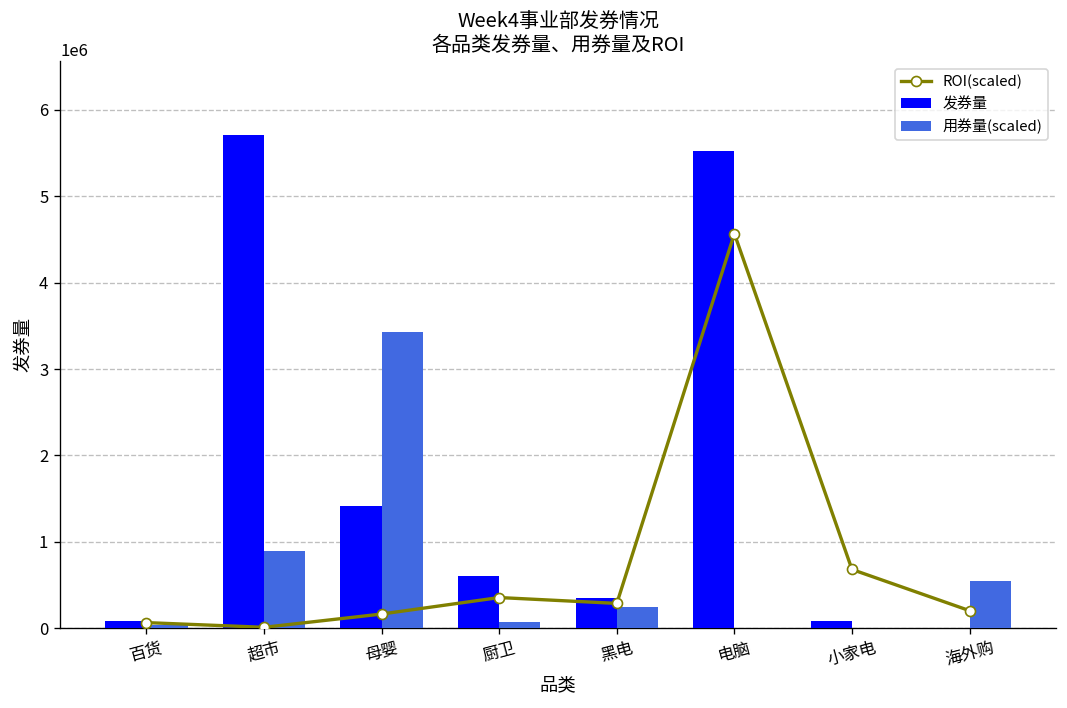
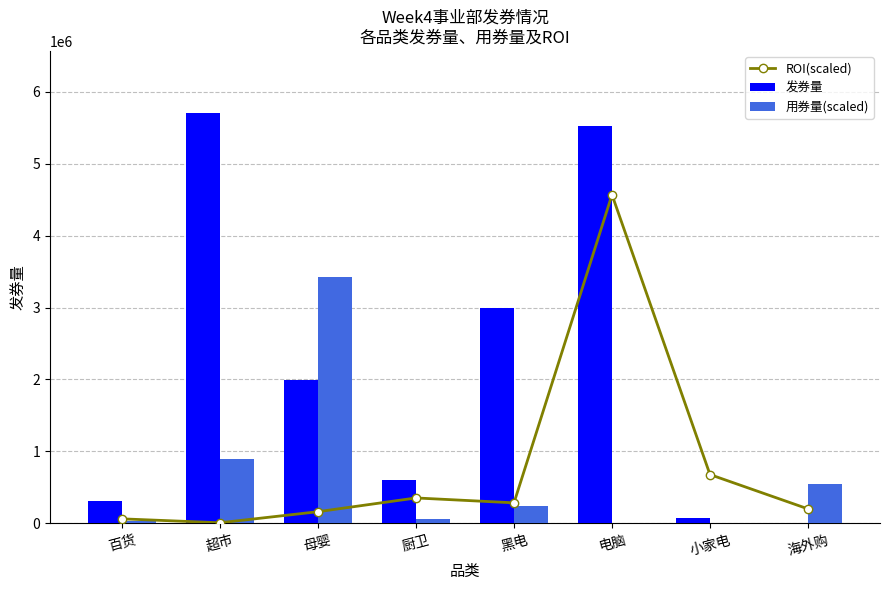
发券量, 百货: 100000 -> 300000
发券量, 母婴: 1400000 -> 2000000
发券量, 黑电: 400000 -> 3000000
